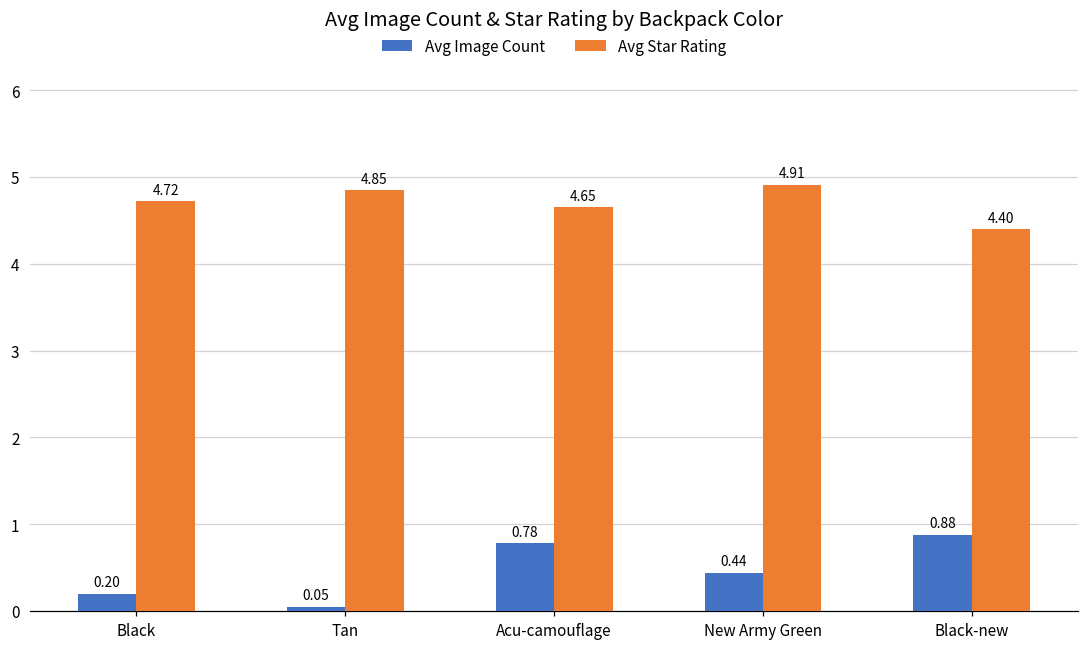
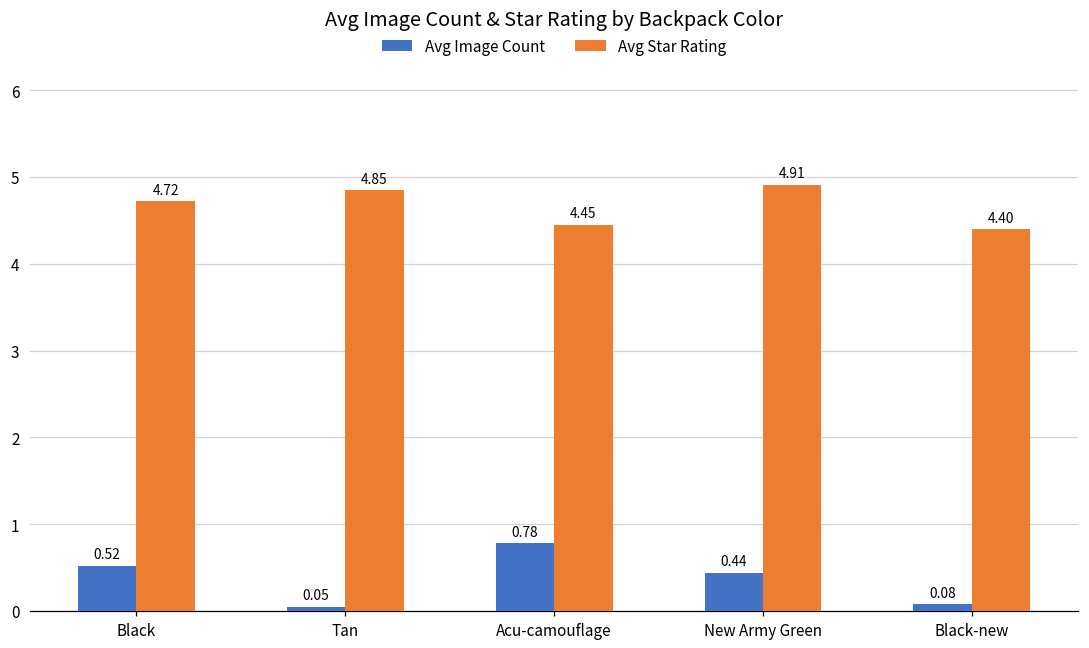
Avg Image Count, Black: 0.20 -> 0.52
Avg Star Rating, Acu-camouflage: 4.65 -> 4.45
Avg Image Count, Black-new: 0.88 -> 0.08
